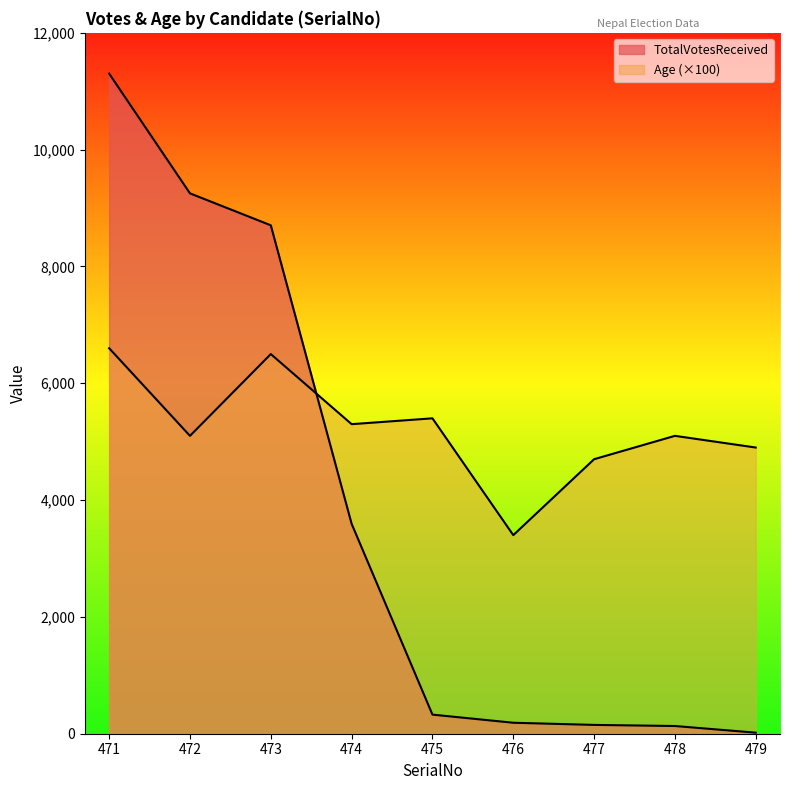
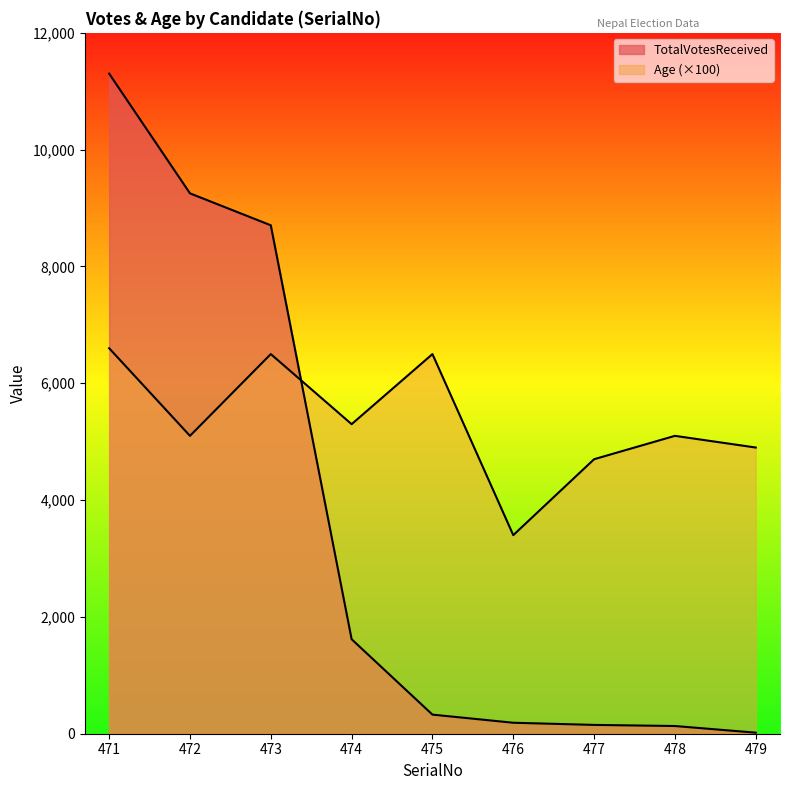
TotalVotesReceived, 474: 3,600 -> 1,600
Age (×100), 475: 5,400 -> 6,500
